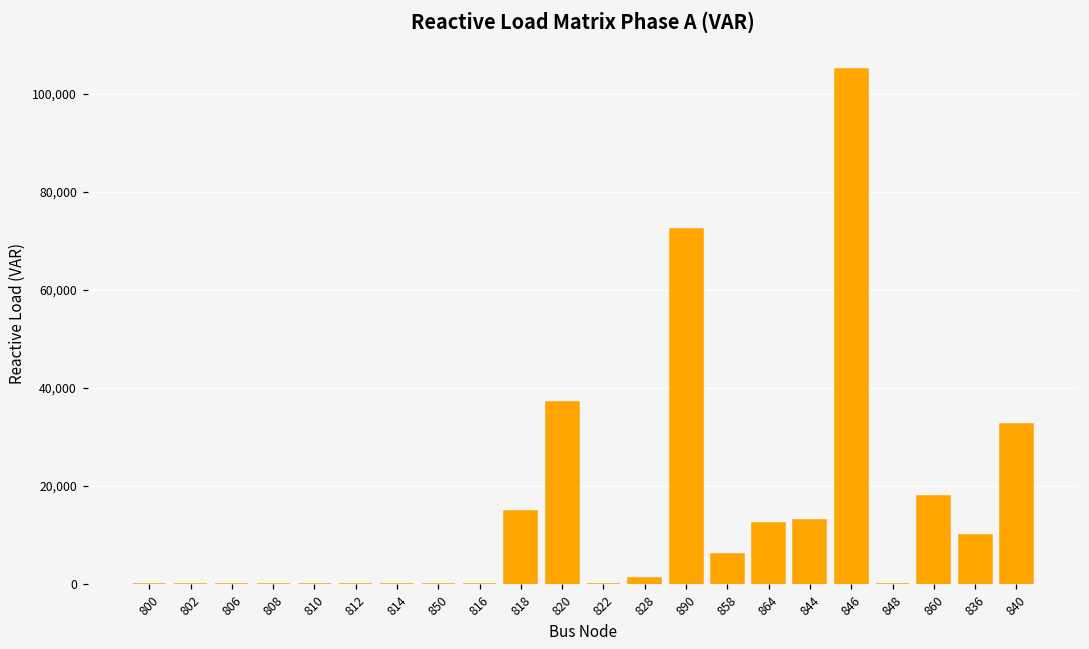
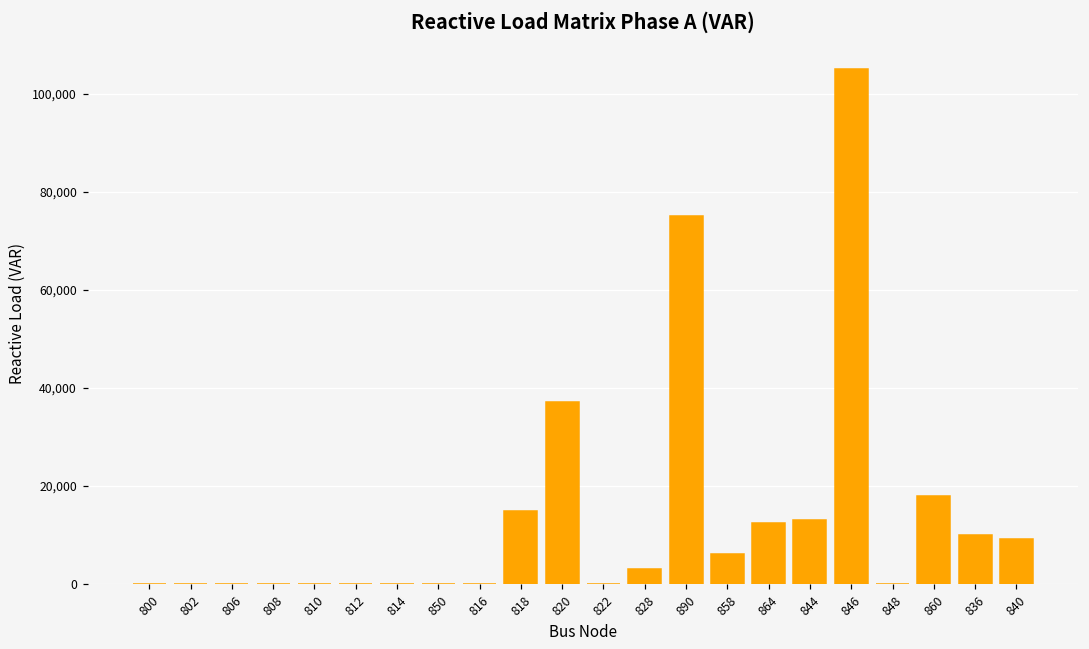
828: 1,000 -> 3,000
890: 72,000 -> 75,000
840: 33,000 -> 9,000
